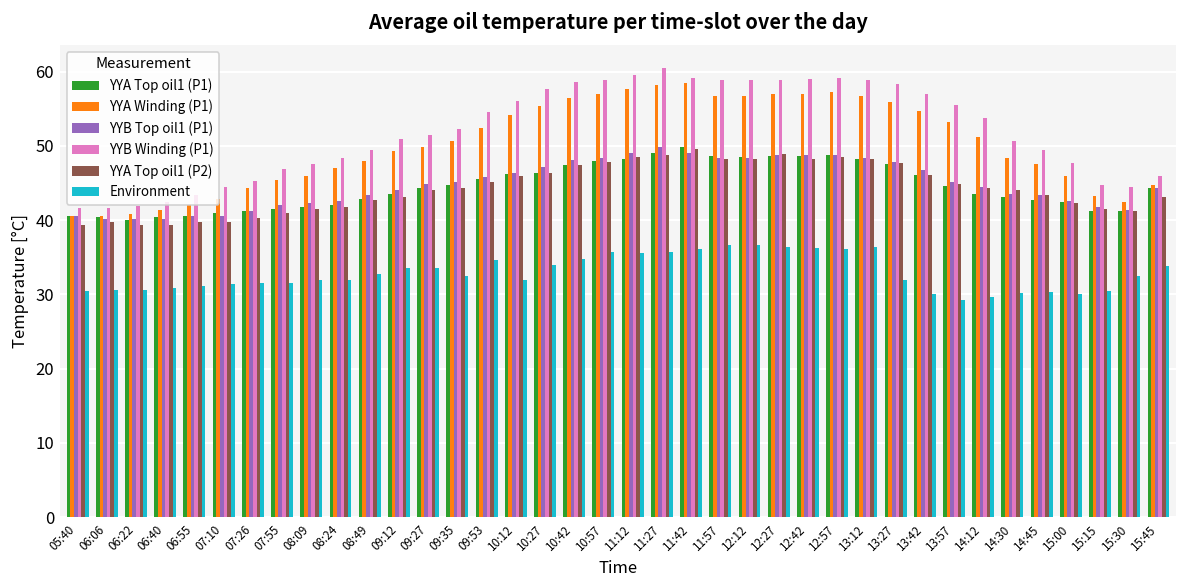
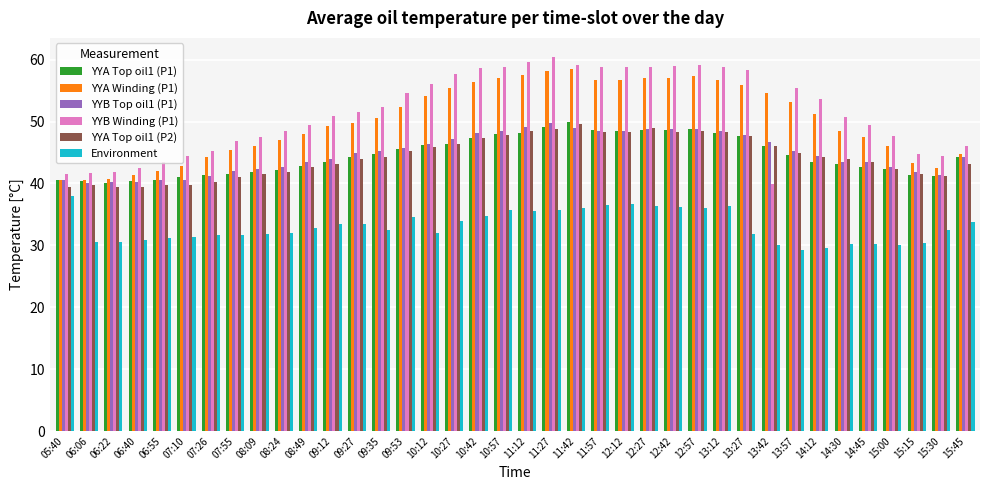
Environment, 05:40: 31 -> 38
YYB Winding (P1), 13:42: 57 -> 40
